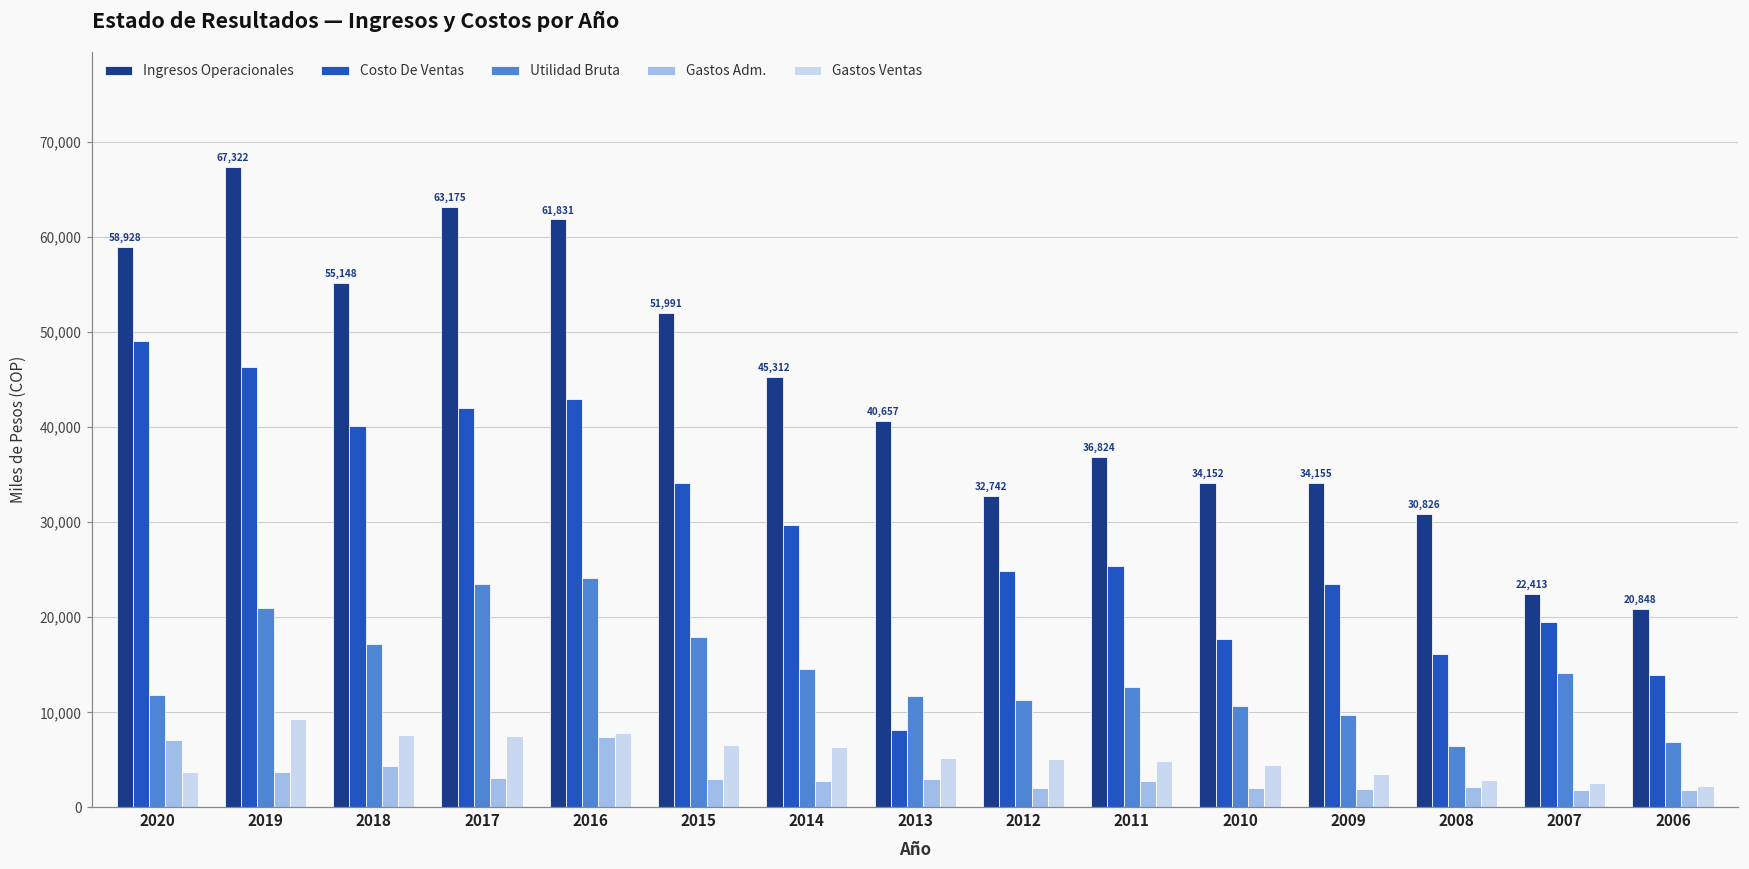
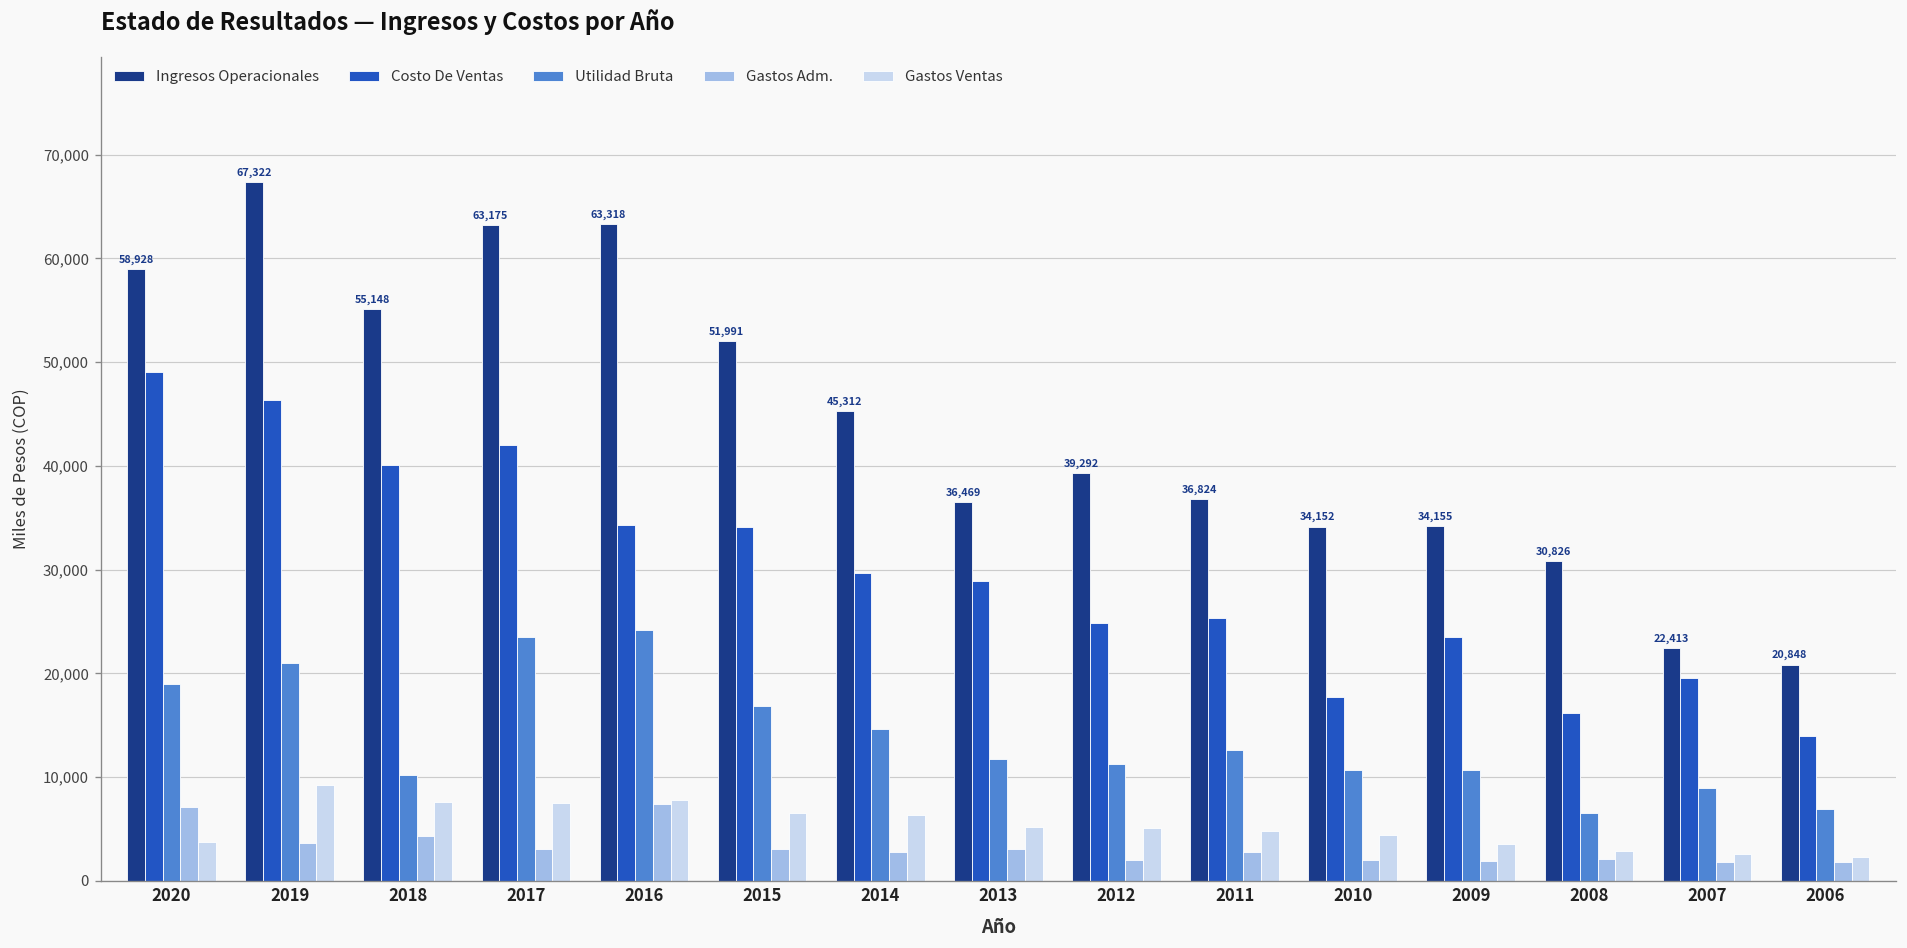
Utilidad Bruta, 2020: 12,000 -> 19,000
Utilidad Bruta, 2018: 17,000 -> 10,000
Ingresos Operacionales, 2016: 61,831 -> 63,318
Costo De Ventas, 2016: 43,000 -> 34,000
Utilidad Bruta, 2015: 18,000 -> 17,000
Ingresos Operacionales, 2013: 40,657 -> 36,469
Costo De Ventas, 2013: 8,000 -> 29,000
Ingresos Operacionales, 2012: 32,742 -> 39,292
Utilidad Bruta, 2009: 10,000 -> 11,000
Utilidad Bruta, 2007: 14,000 -> 9,000
